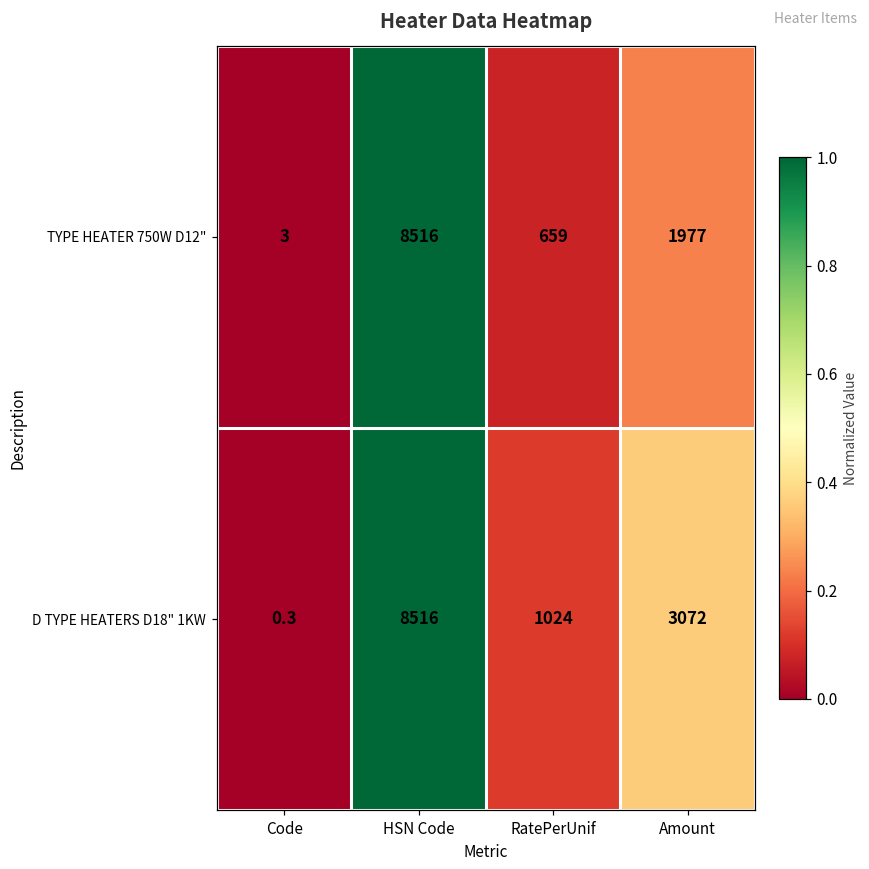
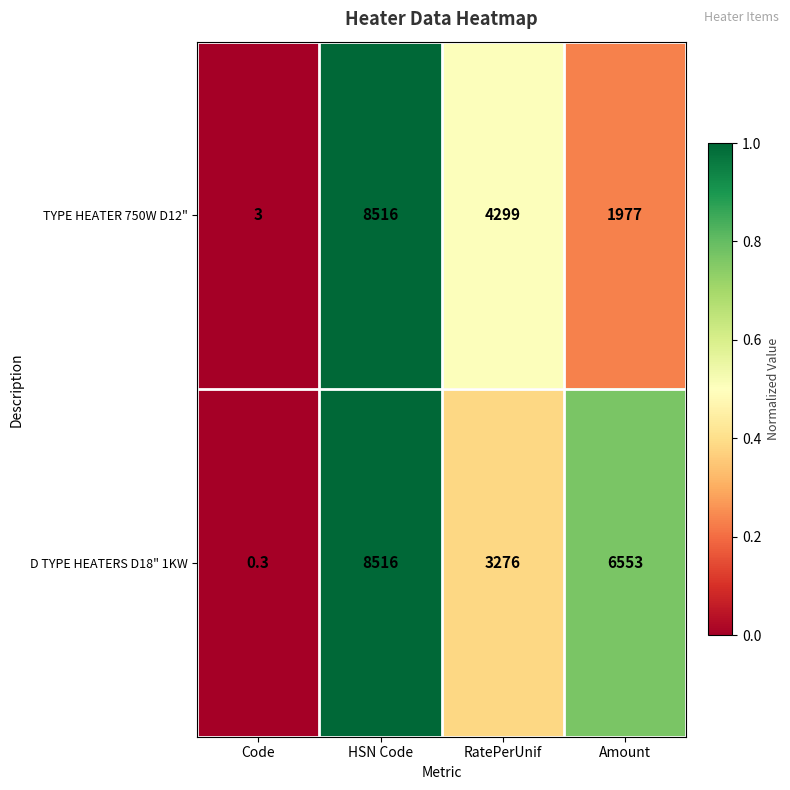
TYPE HEATER 750W D12", RatePerUnif: 659 -> 4299
D TYPE HEATERS D18" 1KW, RatePerUnif: 1024 -> 3276
D TYPE HEATERS D18" 1KW, Amount: 3072 -> 6553
